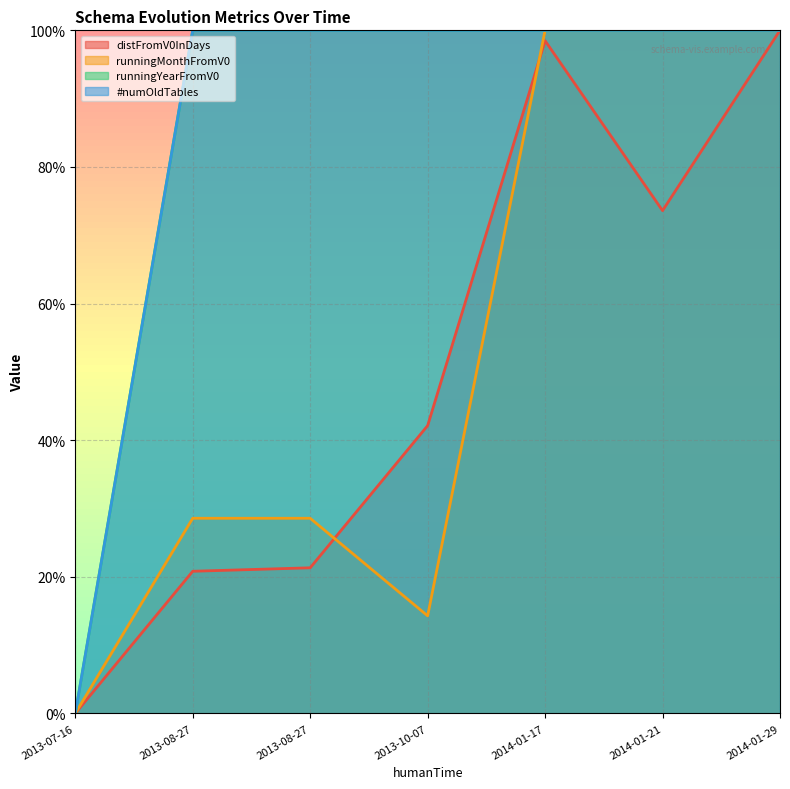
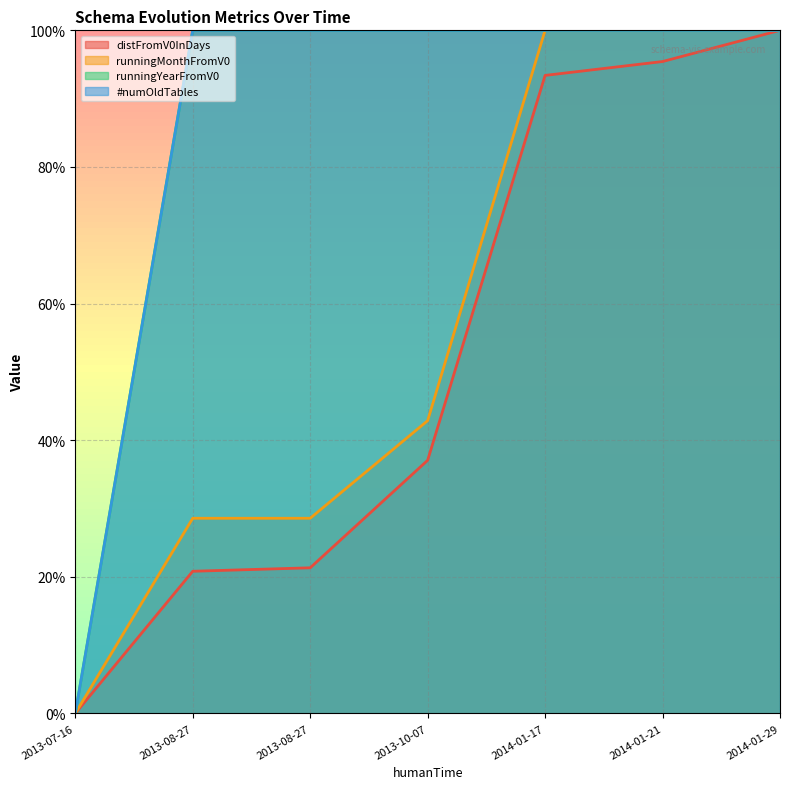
distFromV0InDays, 2013-10-07: 42% -> 37%
runningMonthFromV0, 2013-10-07: 14% -> 43%
distFromV0InDays, 2014-01-17: 98% -> 93%
distFromV0InDays, 2014-01-21: 74% -> 95%
